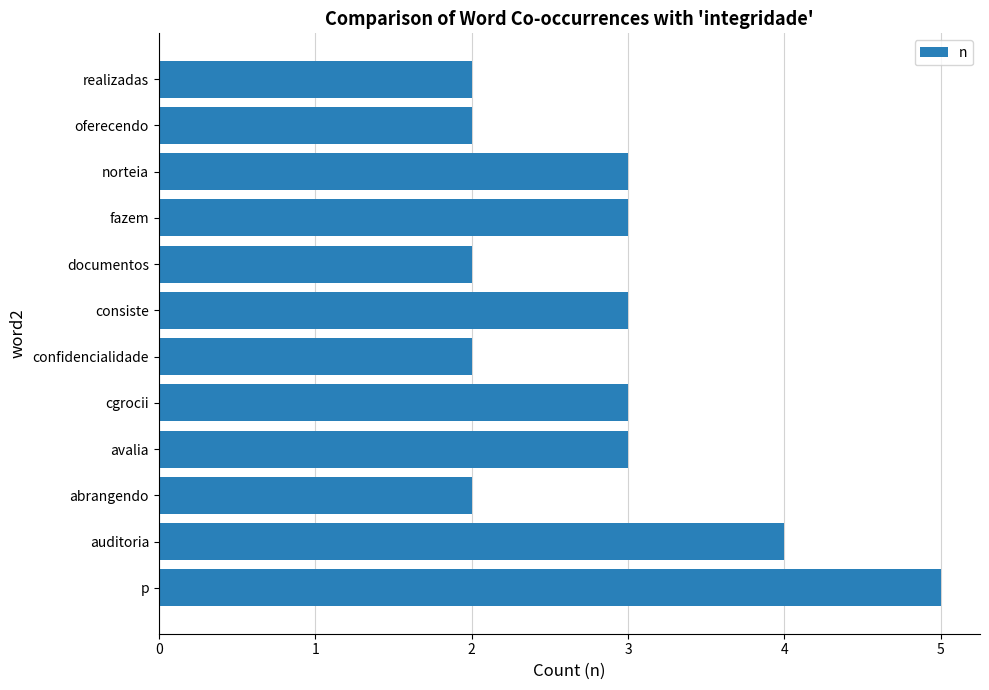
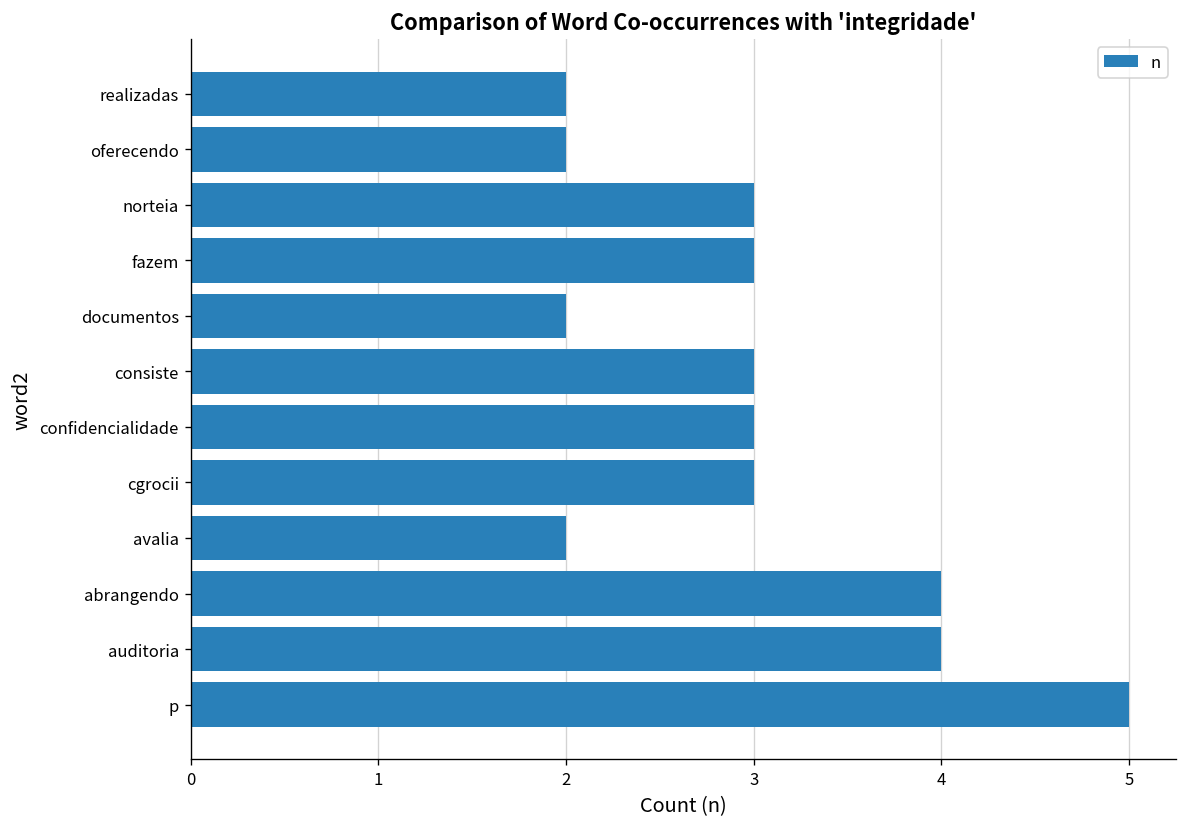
confidencialidade: 2 -> 3
avalia: 3 -> 2
abrangendo: 2 -> 4
